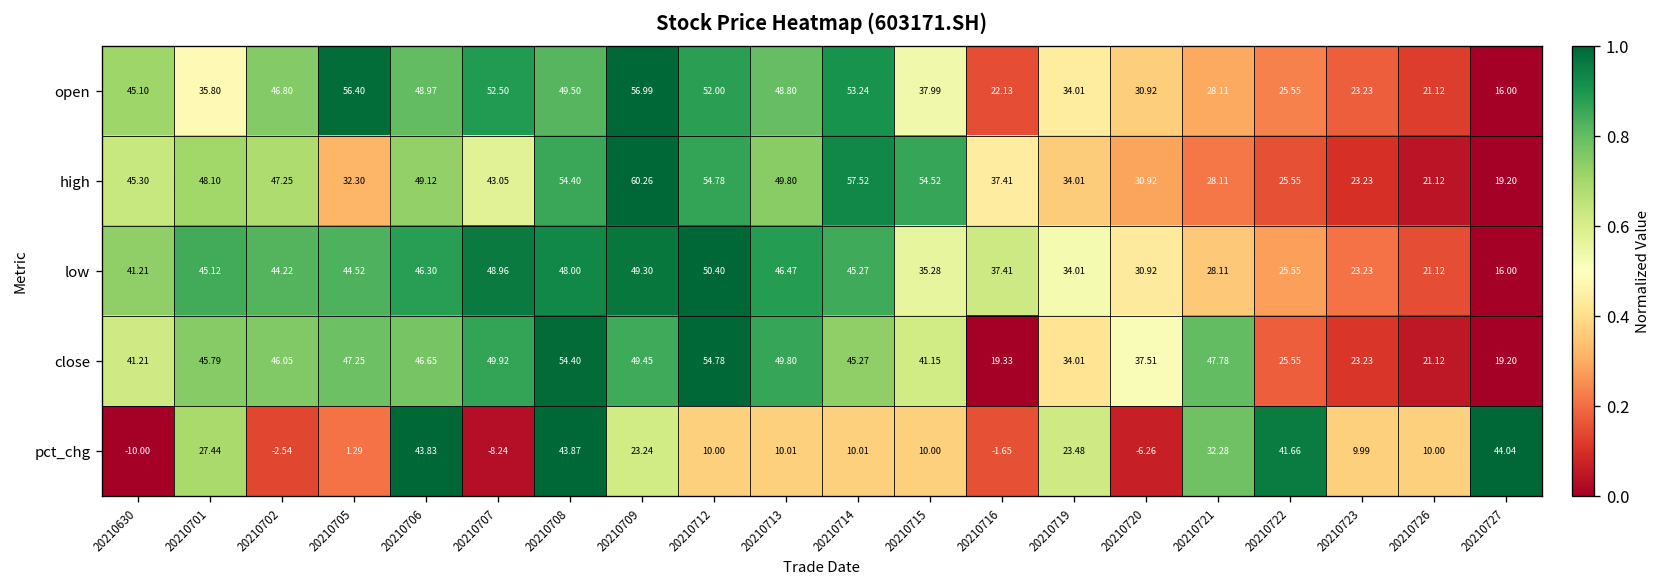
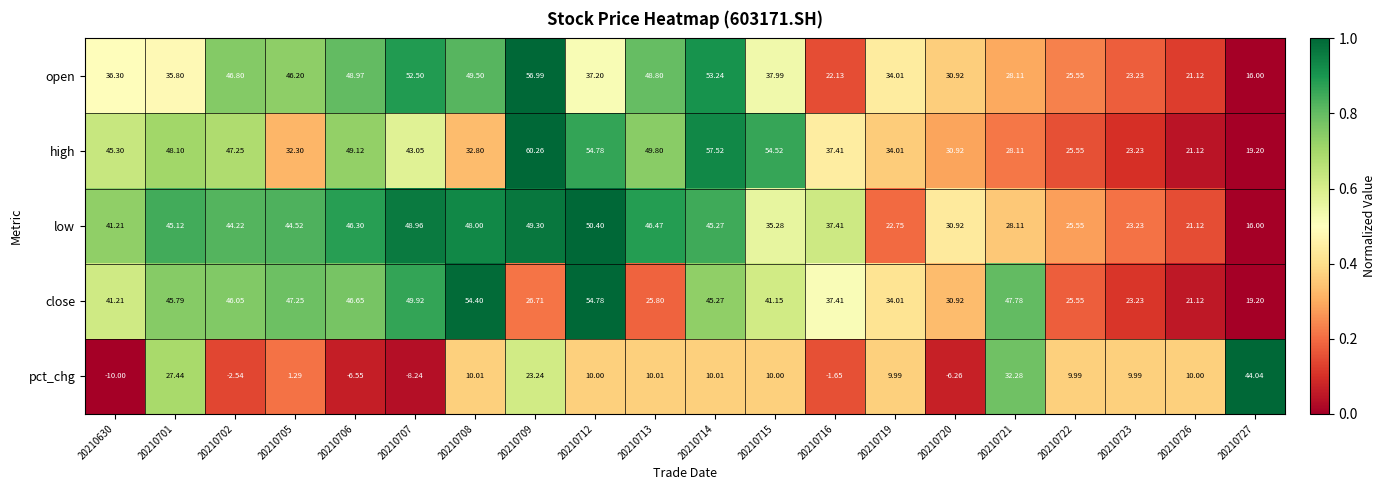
open, 20210630: 45.10 -> 36.30
open, 20210705: 56.40 -> 46.20
open, 20210712: 52.00 -> 37.20
high, 20210708: 54.40 -> 32.80
low, 20210719: 34.01 -> 22.75
close, 20210709: 49.45 -> 26.71
close, 20210713: 49.80 -> 25.80
close, 20210716: 19.33 -> 37.41
close, 20210720: 37.51 -> 30.92
pct_chg, 20210706: 43.83 -> -6.55
pct_chg, 20210708: 43.87 -> 10.01
pct_chg, 20210719: 23.48 -> 9.99
pct_chg, 20210722: 41.66 -> 9.99
